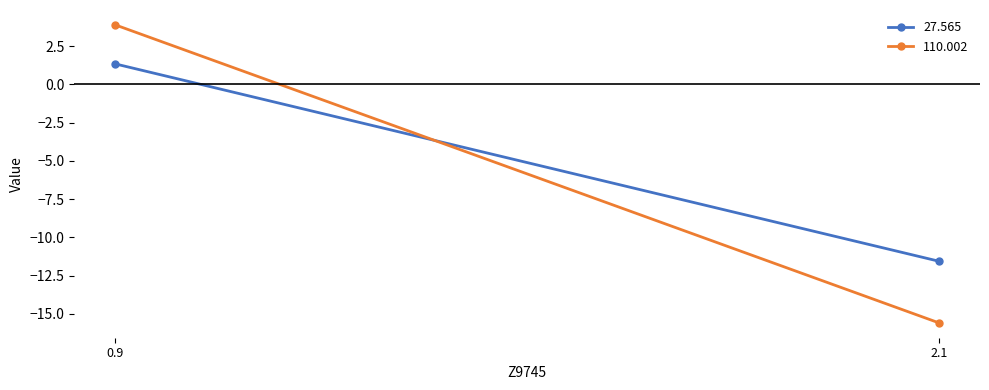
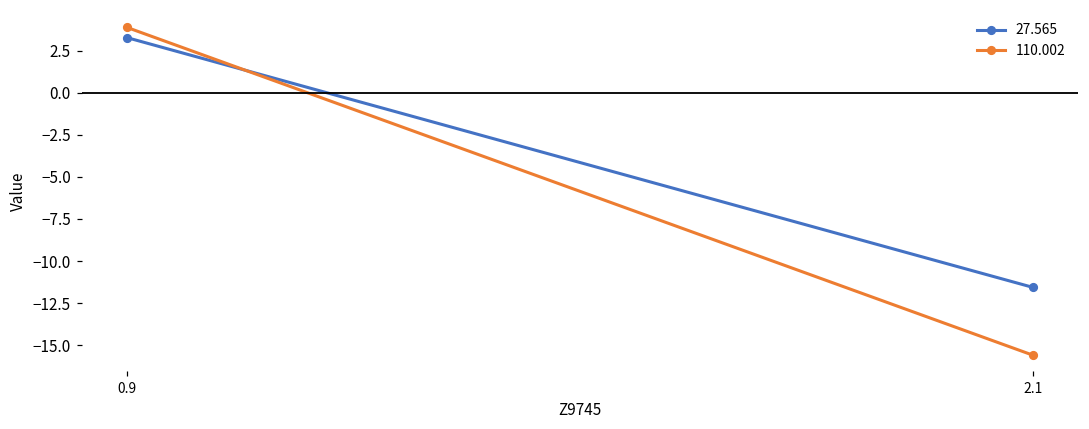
27.565, 0.9: 1.3 -> 3.3
